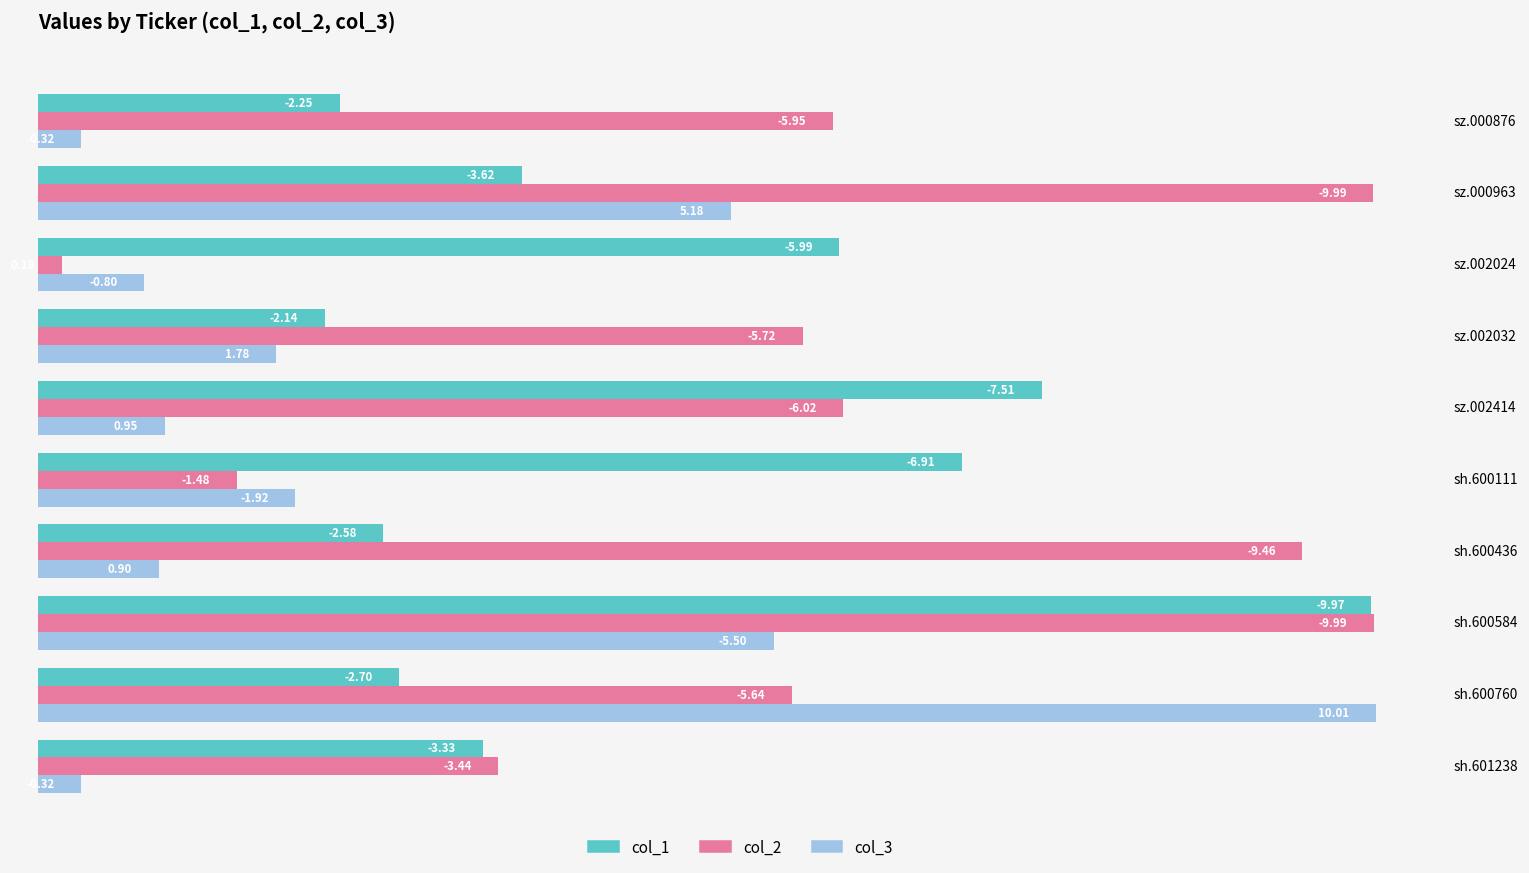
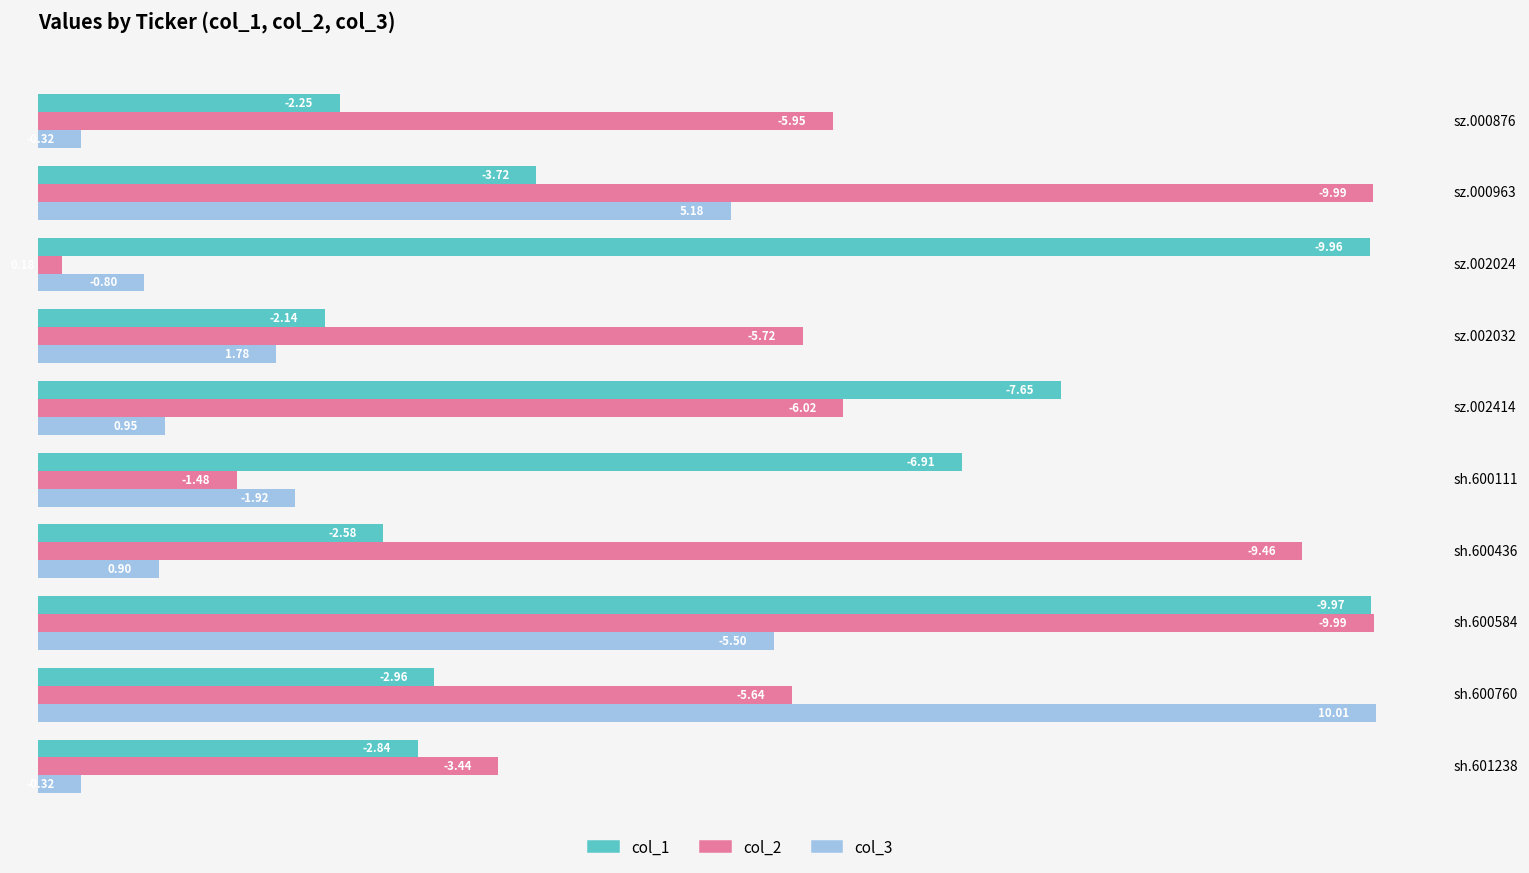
col_1, sz.000963: -3.62 -> -3.72
col_1, sz.002024: -5.99 -> -9.96
col_1, sz.002414: -7.51 -> -7.65
col_1, sh.600760: -2.70 -> -2.96
col_1, sh.601238: -3.33 -> -2.84
